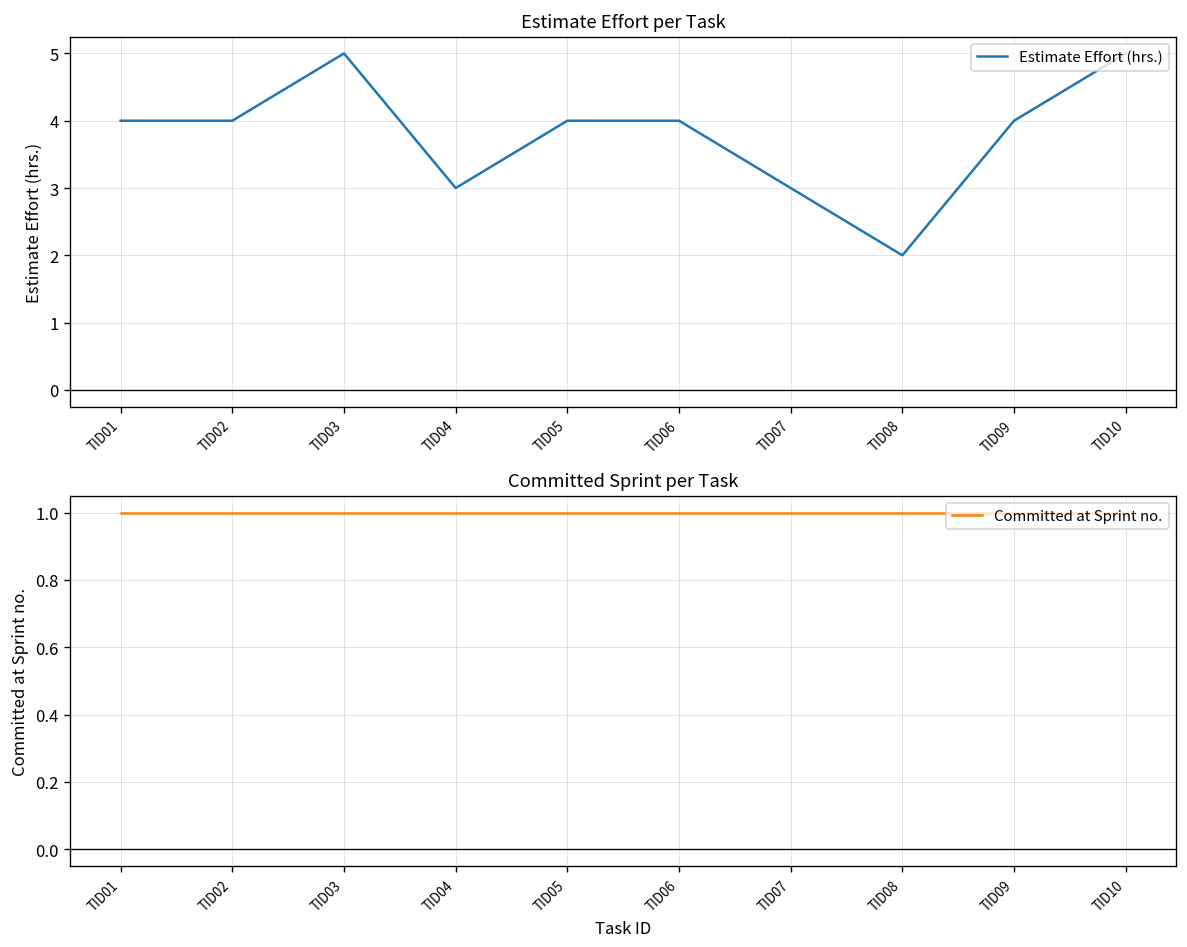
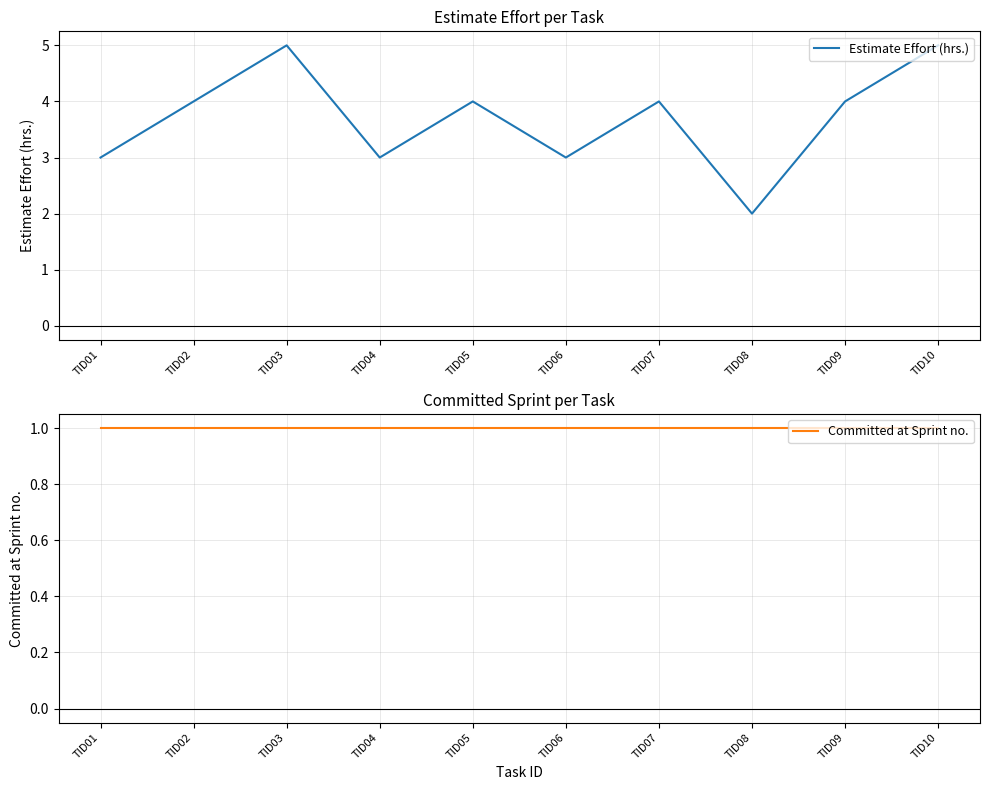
Estimate Effort per Task, TID01: 4 -> 3
Estimate Effort per Task, TID06: 4 -> 3
Estimate Effort per Task, TID07: 3 -> 4
